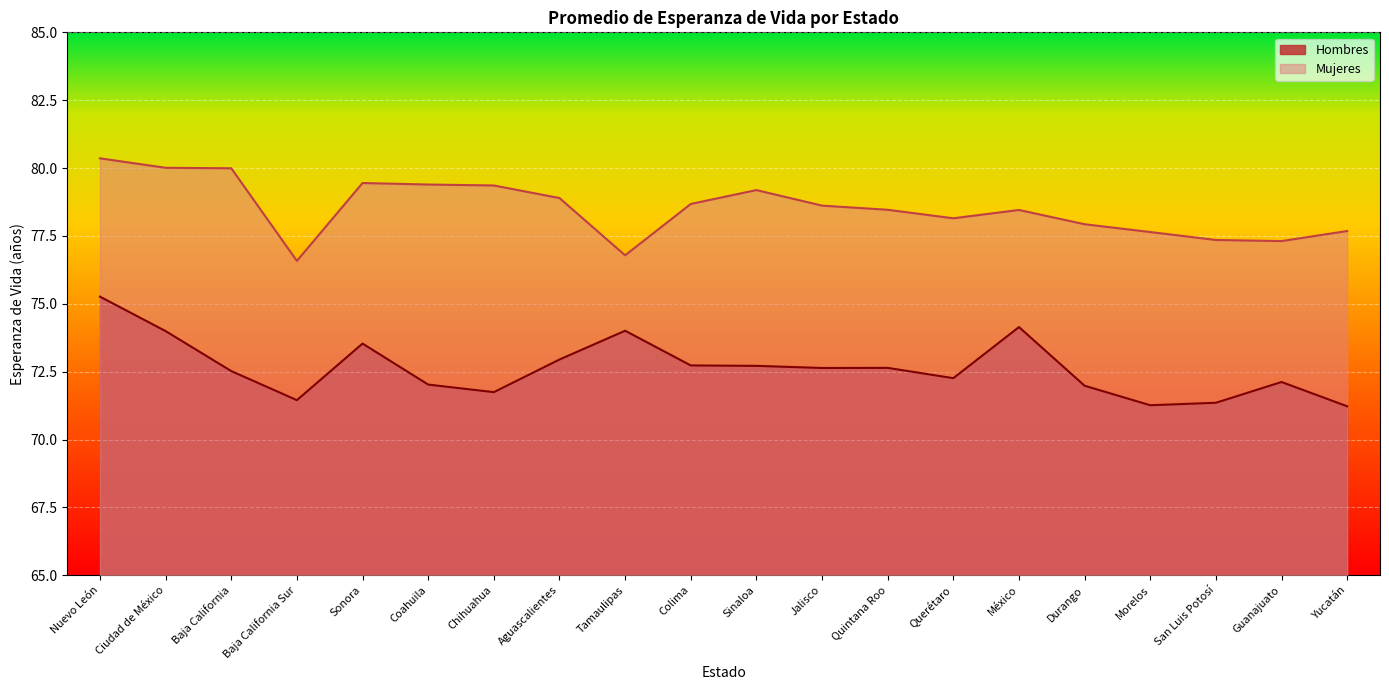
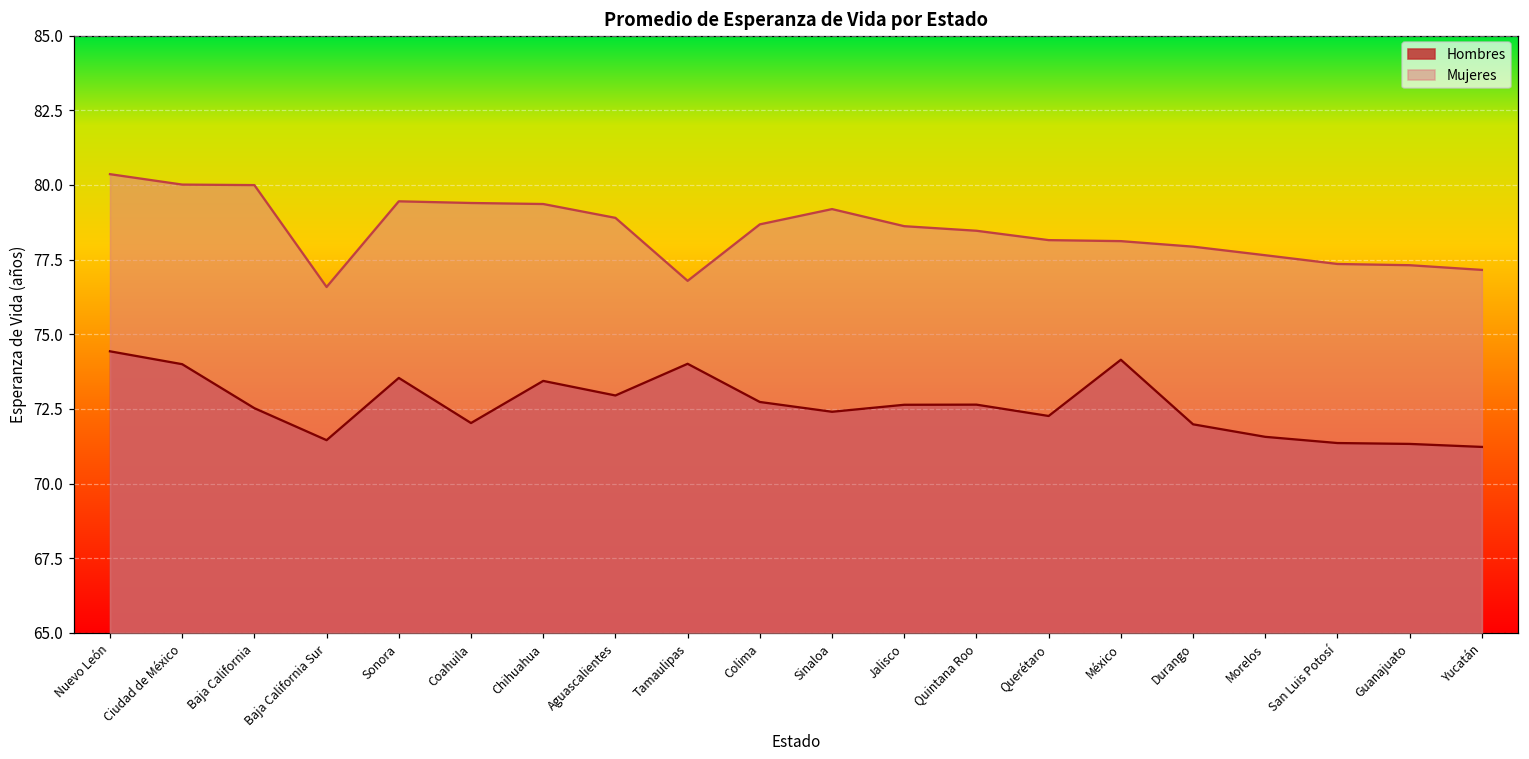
Hombres, Nuevo León: 75.3 -> 74.4
Hombres, Chihuahua: 71.7 -> 73.4
Hombres, Sinaloa: 72.7 -> 72.4
Mujeres, México: 78.5 -> 78.1
Hombres, Morelos: 71.3 -> 71.6
Hombres, Guanajuato: 72.1 -> 71.3
Mujeres, Yucatán: 77.7 -> 77.2
